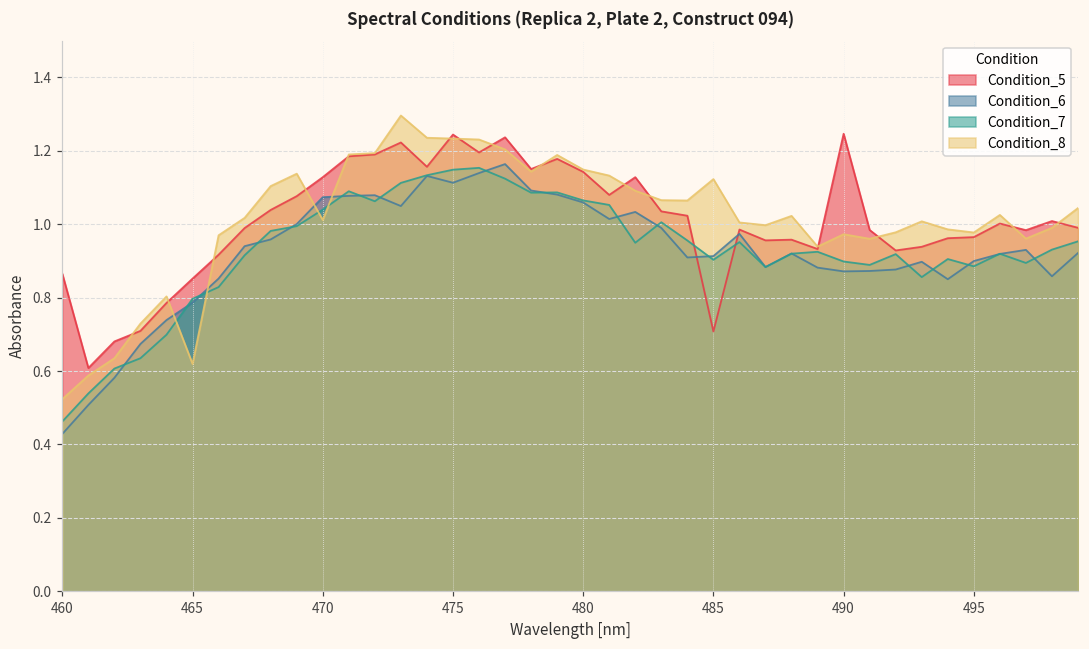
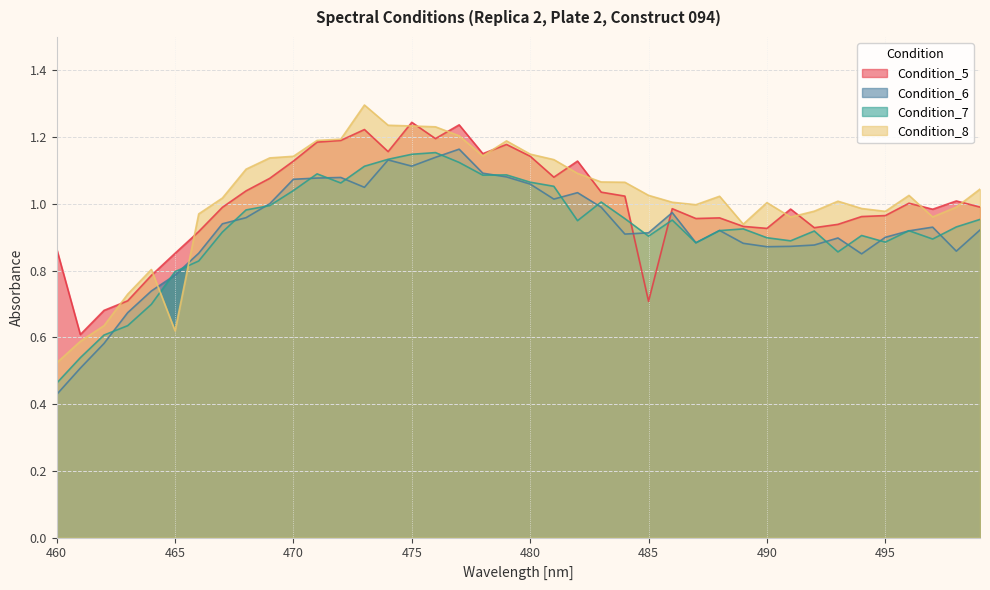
Condition_8, 470: 1.01 -> 1.14
Condition_8, 485: 1.12 -> 1.03
Condition_5, 490: 1.25 -> 0.93
Condition_8, 490: 0.97 -> 1.00
